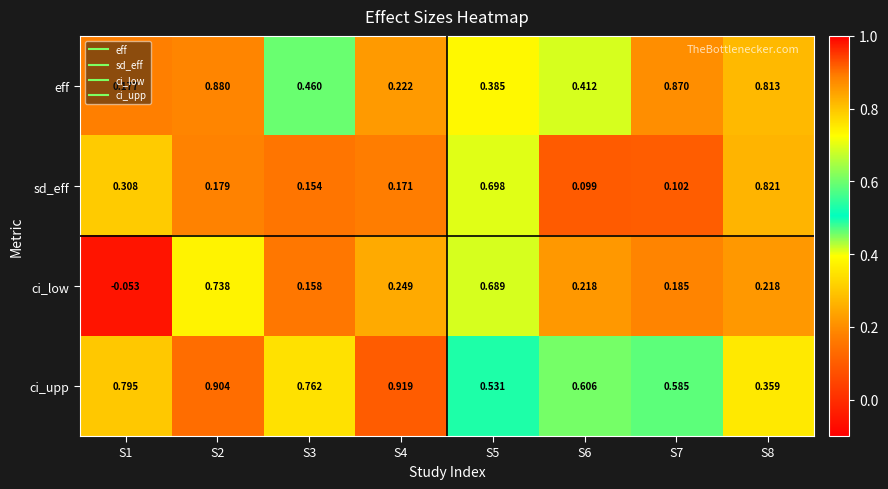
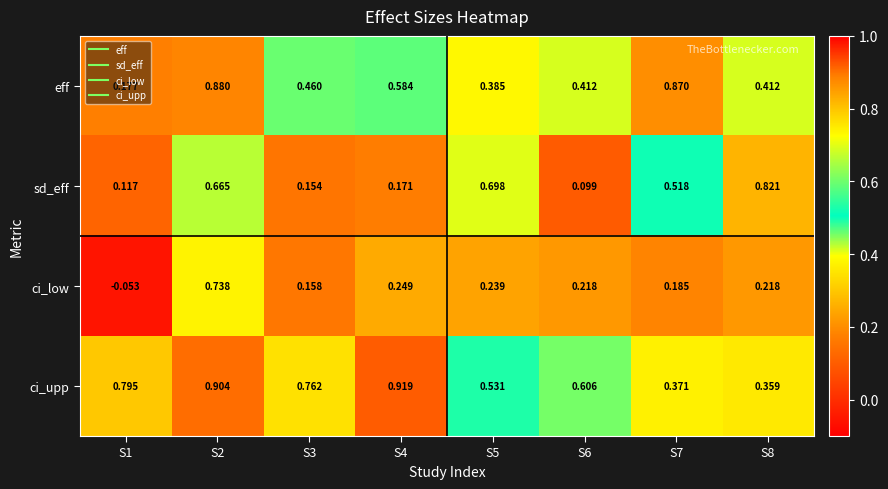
eff, S4: 0.222 -> 0.584
eff, S8: 0.813 -> 0.412
sd_eff, S1: 0.308 -> 0.117
sd_eff, S2: 0.179 -> 0.665
sd_eff, S7: 0.102 -> 0.518
ci_low, S5: 0.689 -> 0.239
ci_upp, S7: 0.585 -> 0.371
